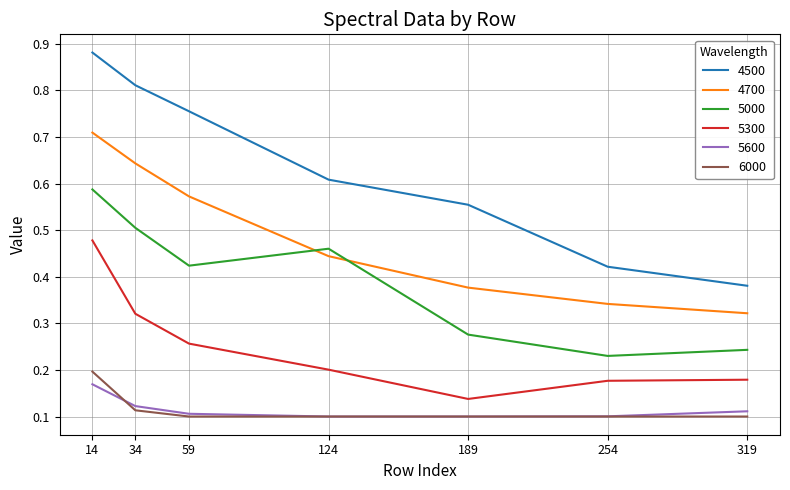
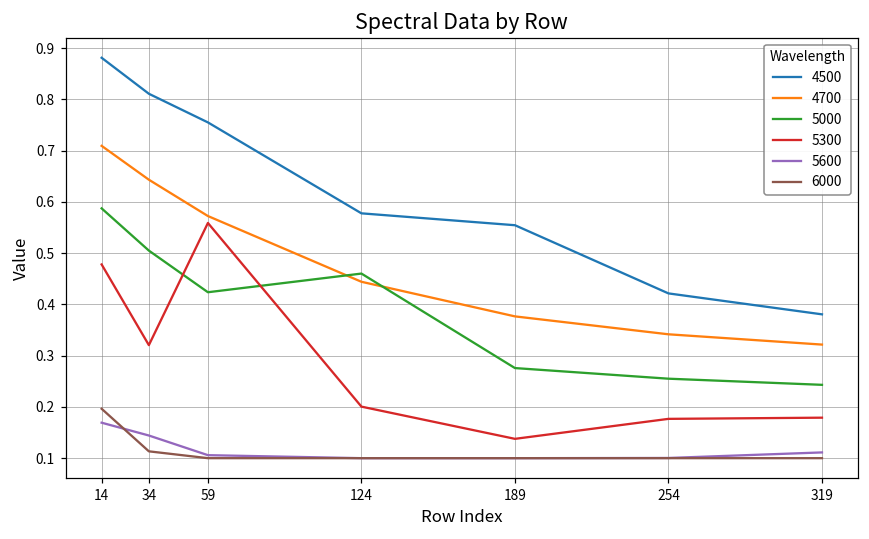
5600, 34: 0.12 -> 0.14
5300, 59: 0.26 -> 0.56
4500, 124: 0.61 -> 0.58
5000, 254: 0.23 -> 0.26
